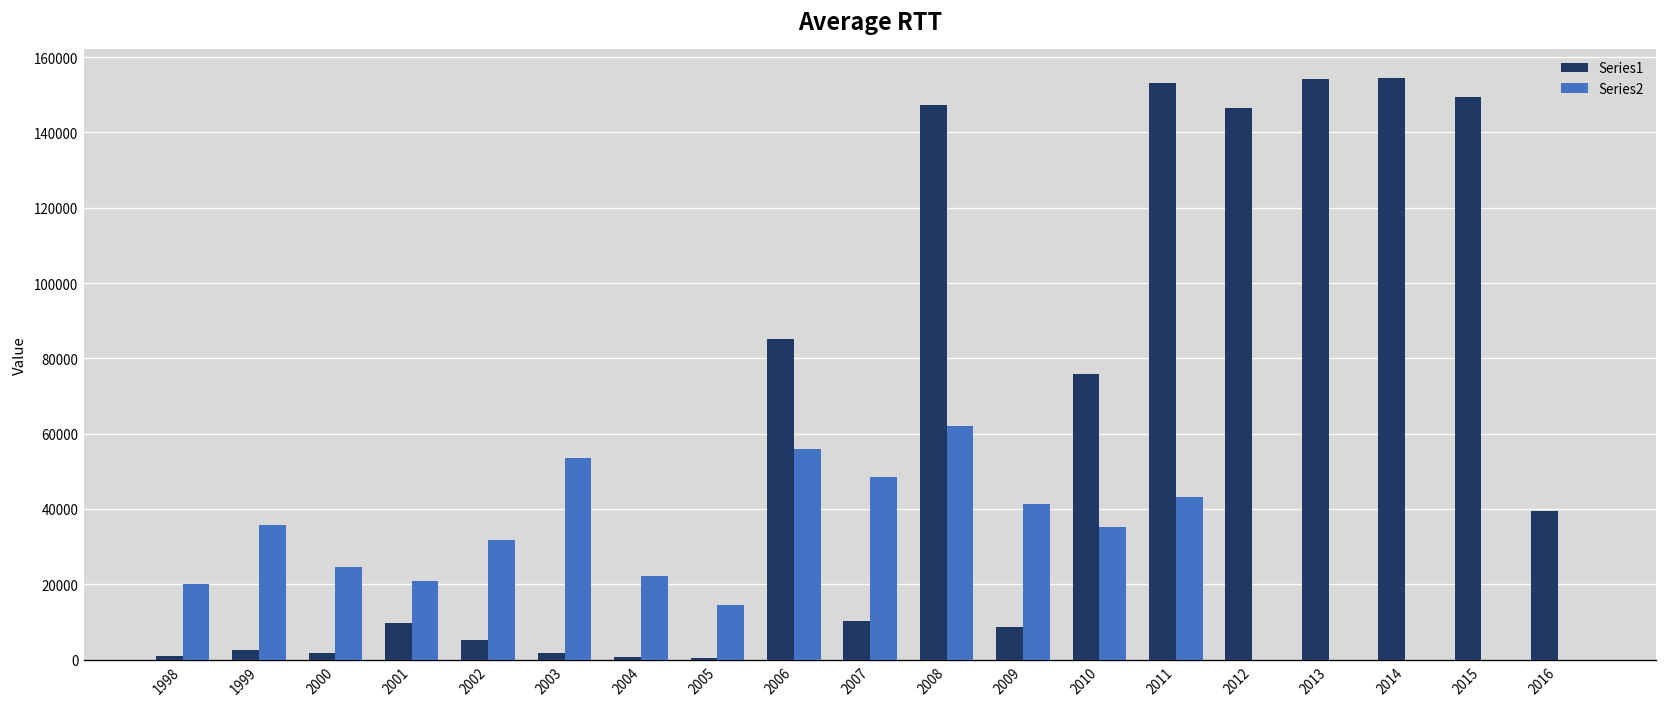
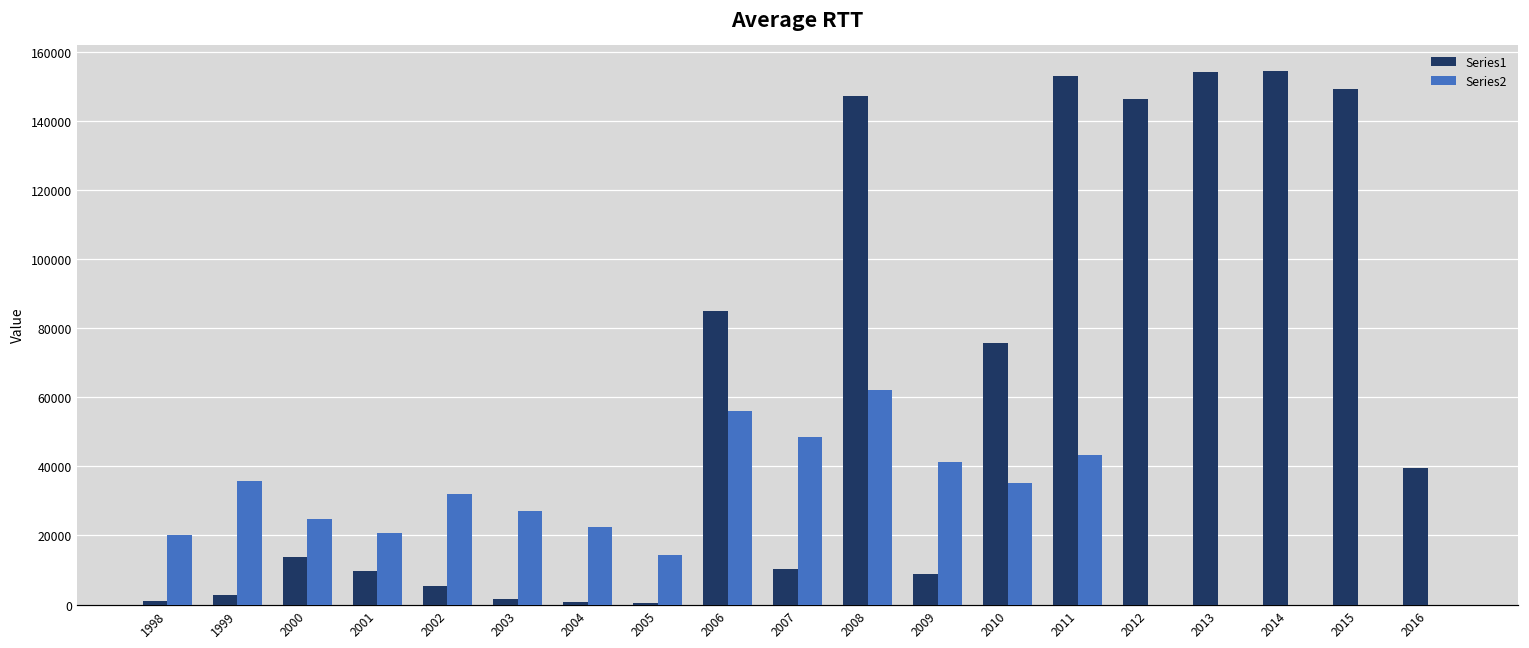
Series1, 2000: 2000 -> 14000
Series2, 2003: 54000 -> 27000
